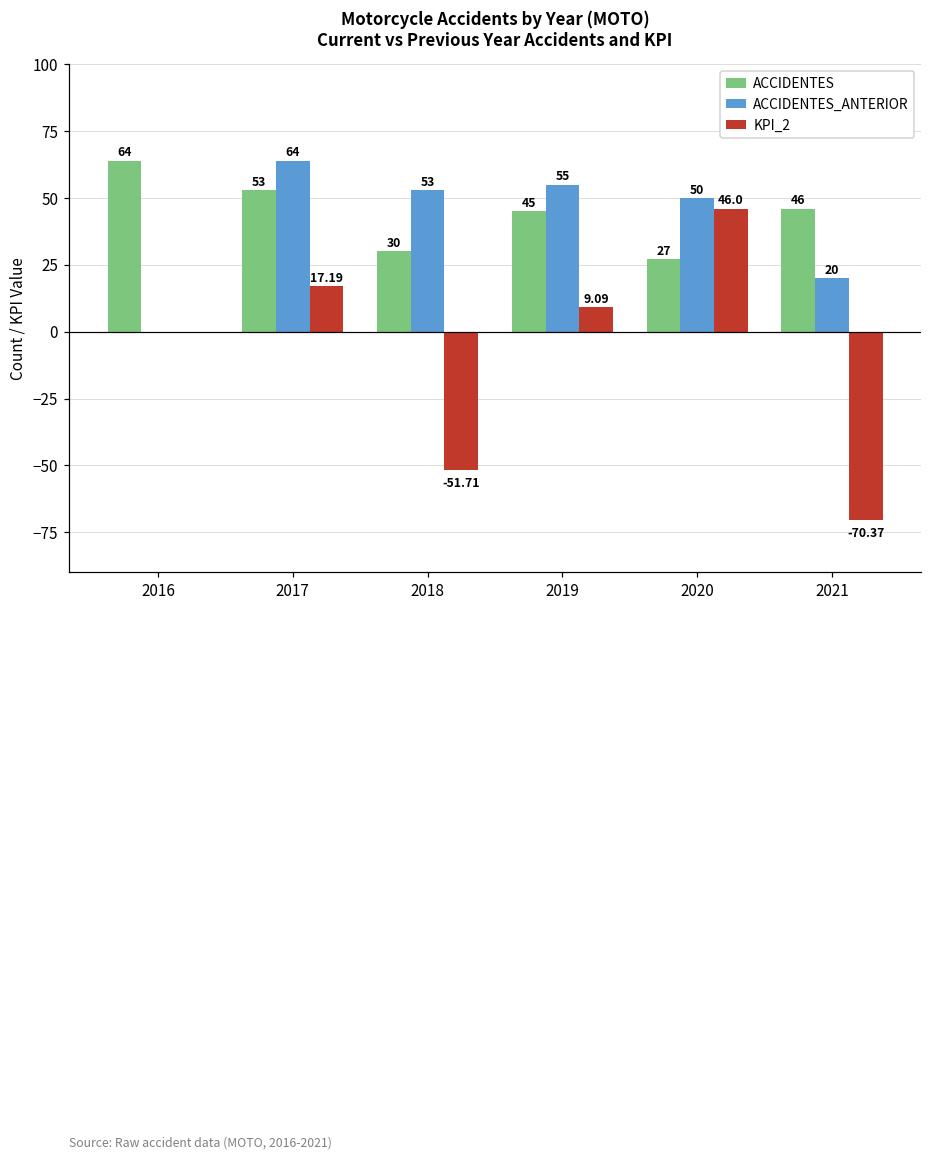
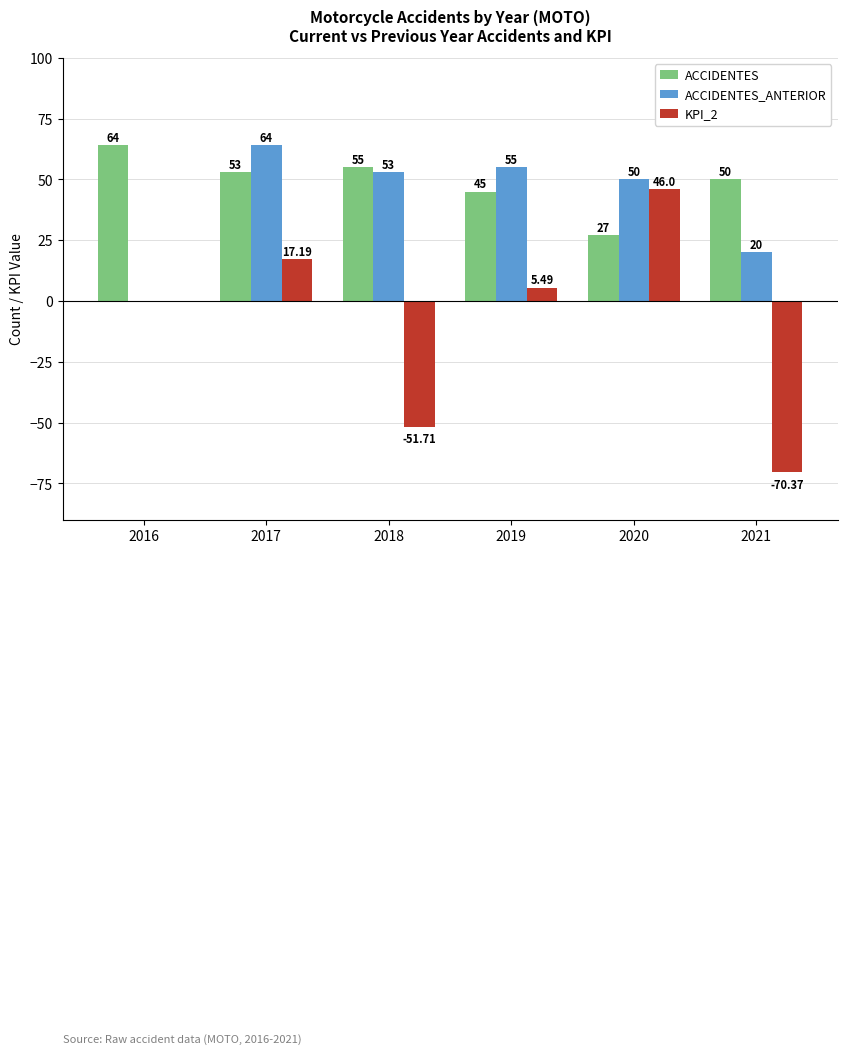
ACCIDENTES, 2018: 30 -> 55
KPI_2, 2019: 9.09 -> 5.49
ACCIDENTES, 2021: 46 -> 50
